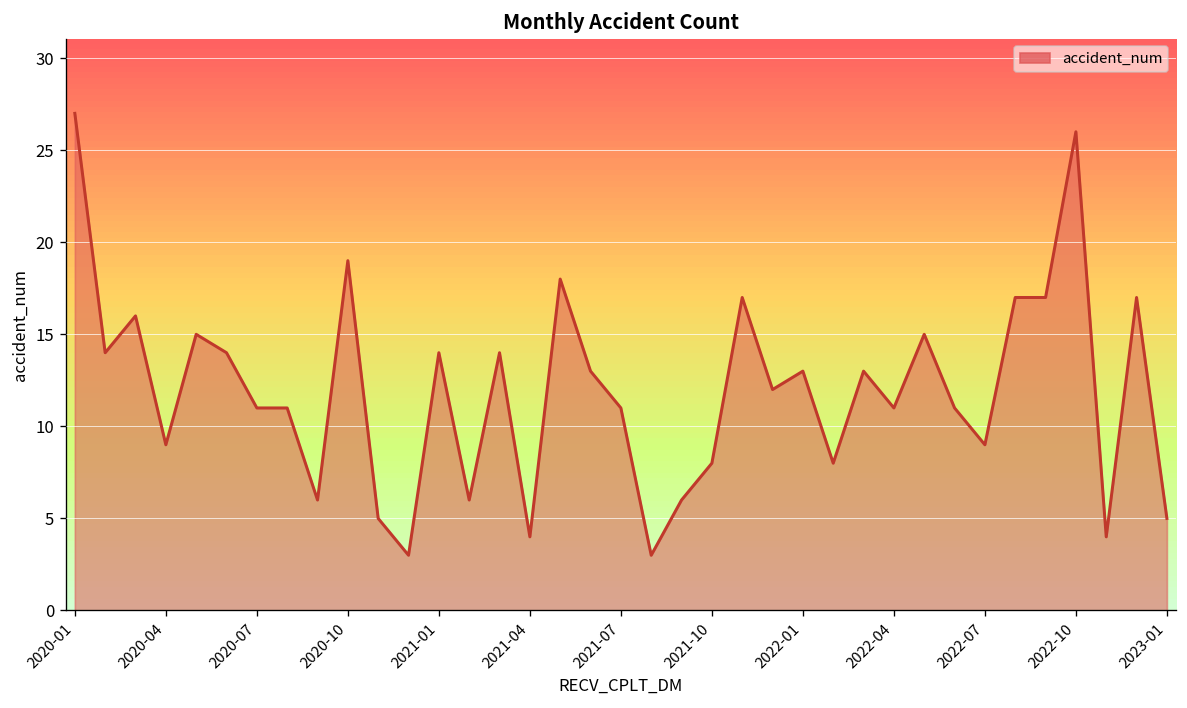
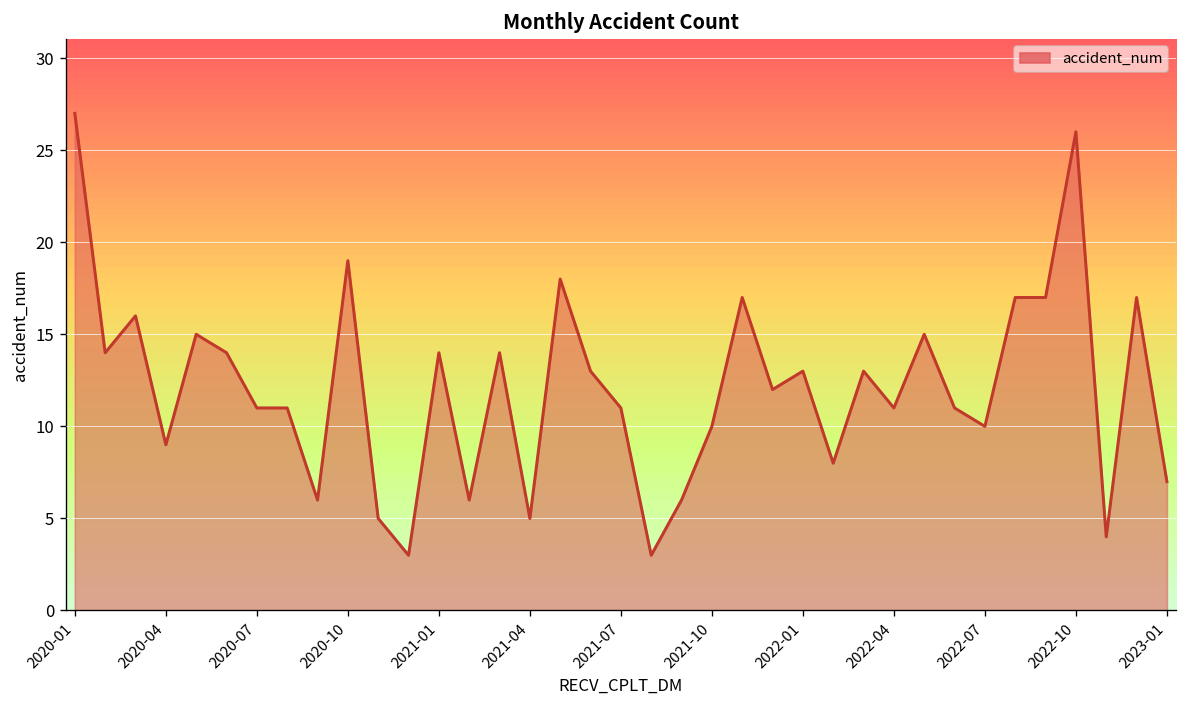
2021-04: 4 -> 5
2021-10: 8 -> 10
2022-07: 9 -> 10
2023-01: 5 -> 7
